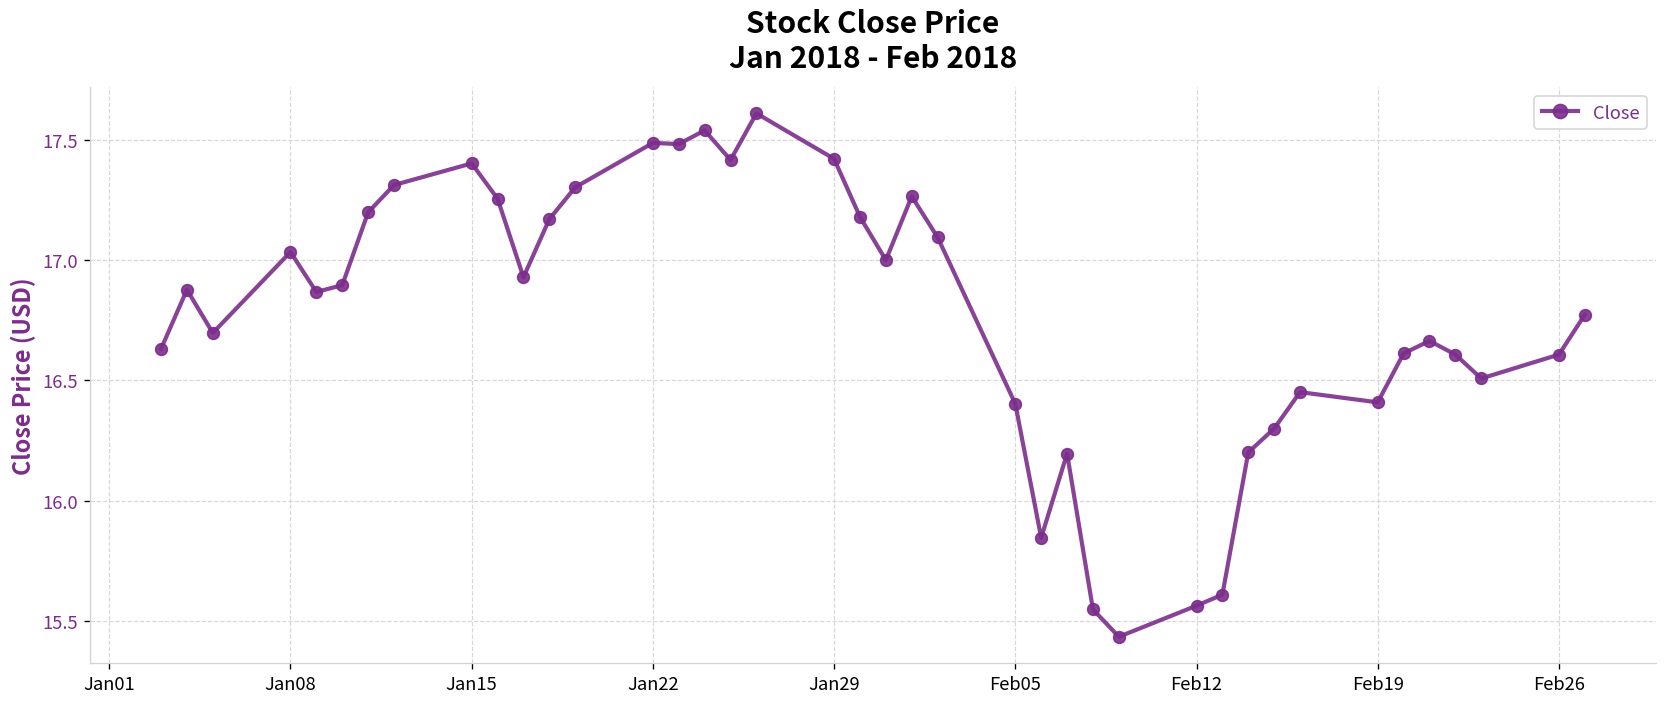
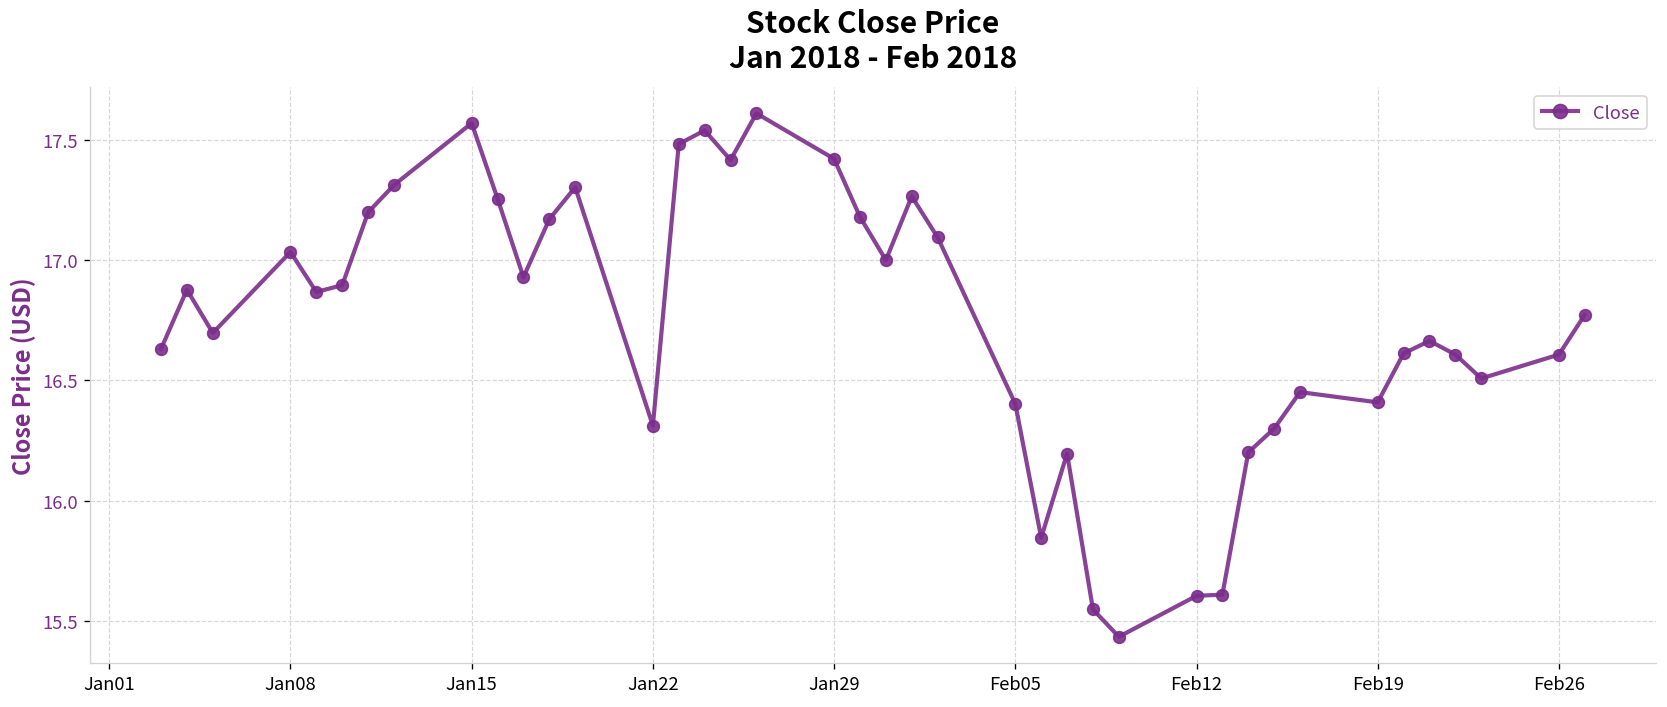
Jan15: 17.40 -> 17.57
Jan22: 17.49 -> 16.31
Feb12: 15.56 -> 15.60
